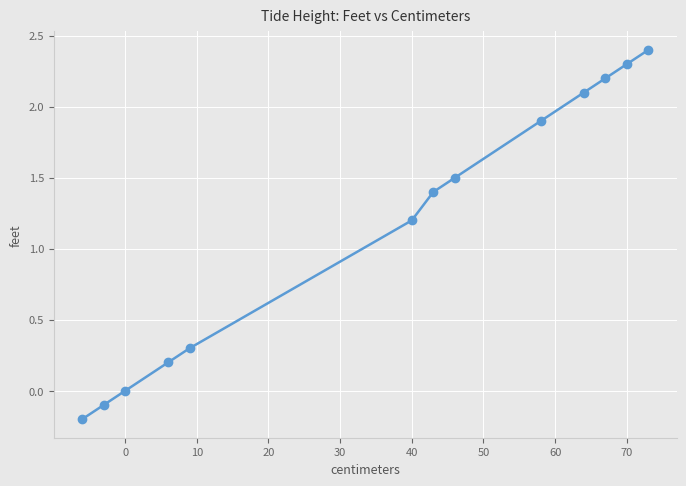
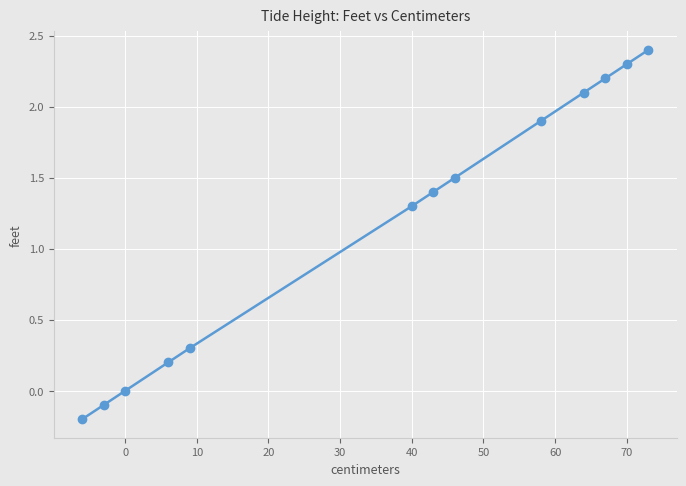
40: 1.2 -> 1.3
